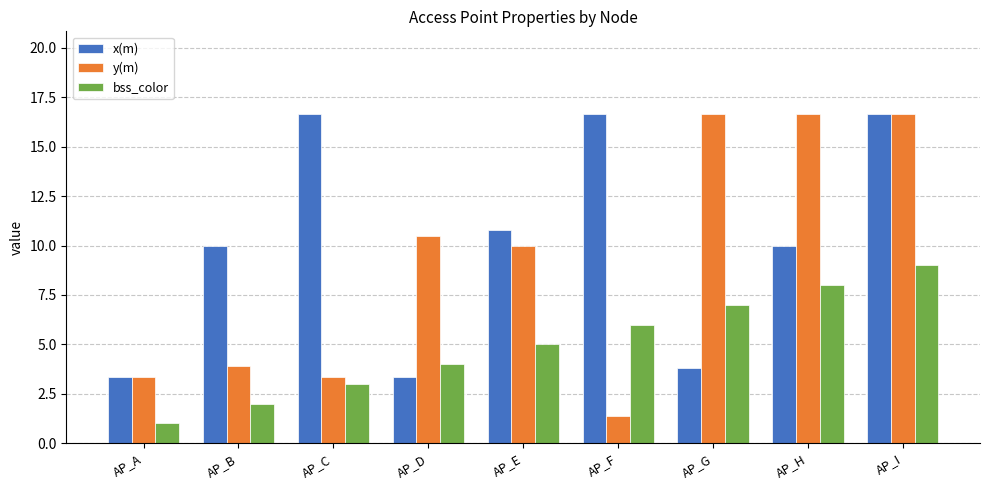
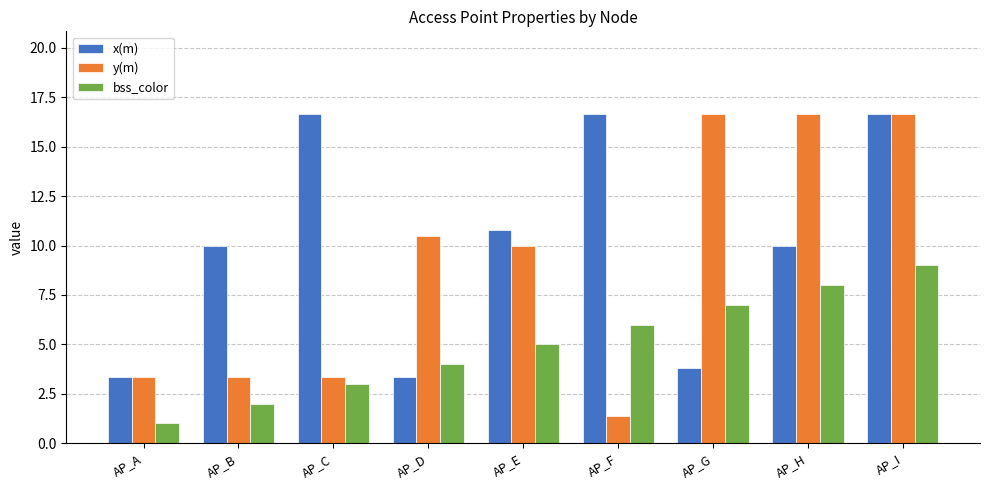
y(m), AP_B: 3.9 -> 3.3
